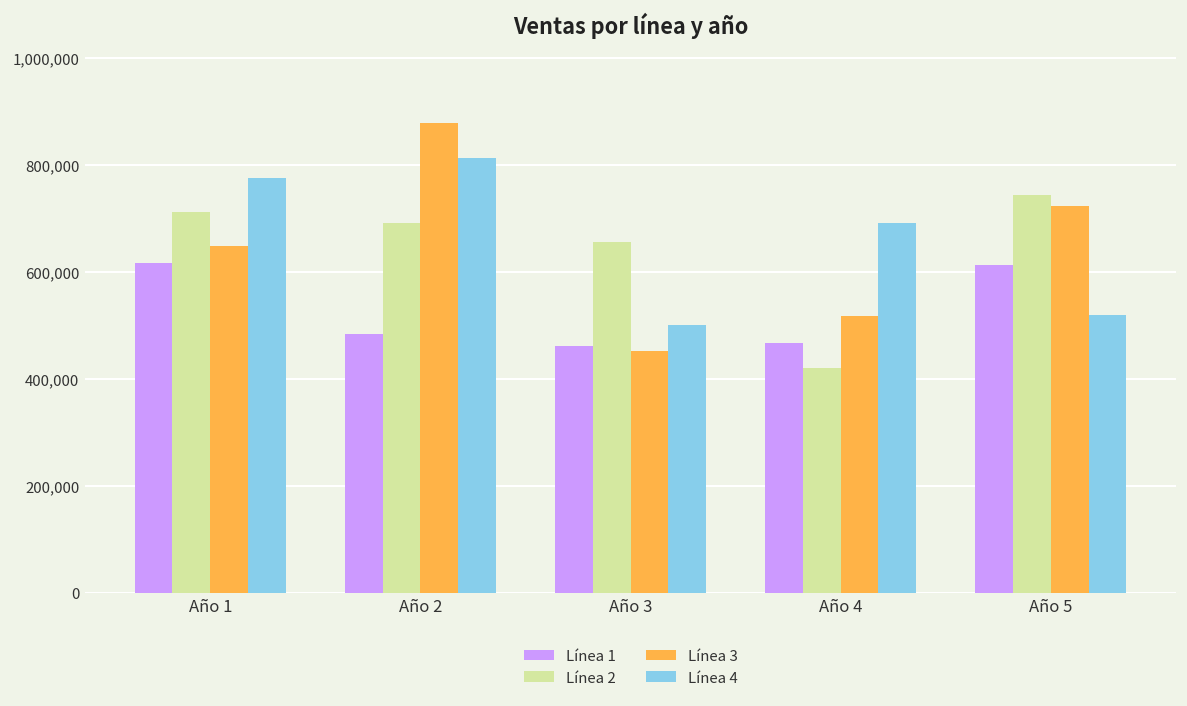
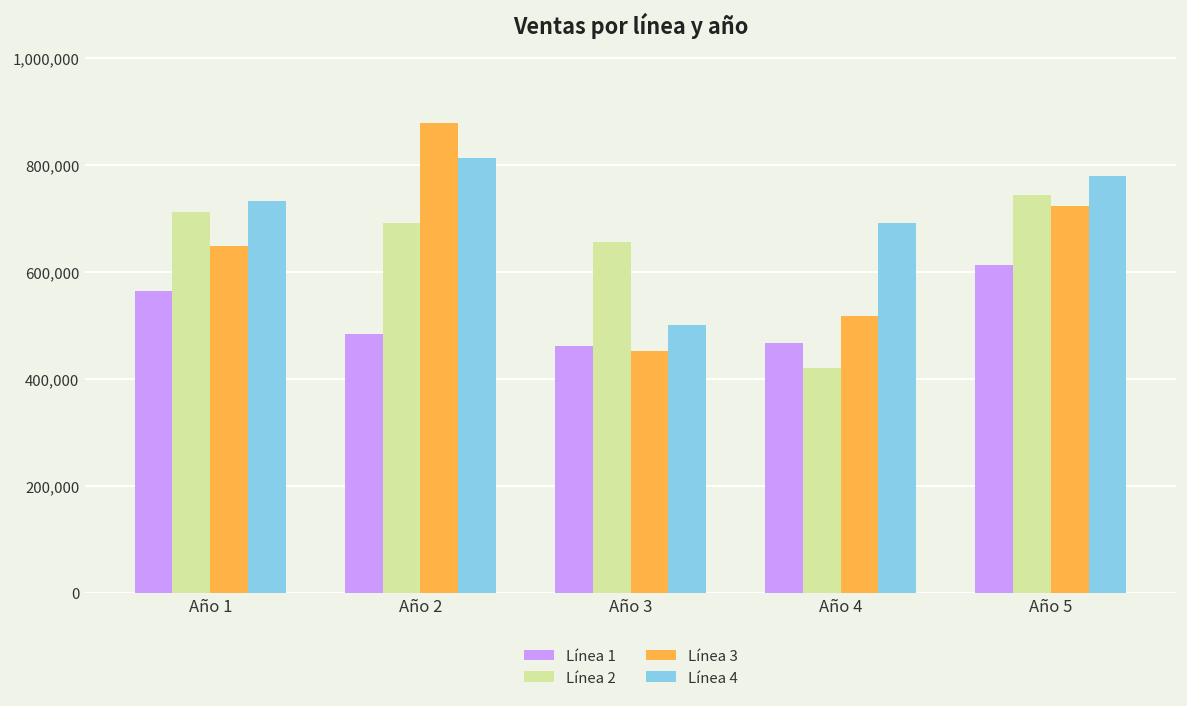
Línea 1, Año 1: 620,000 -> 560,000
Línea 4, Año 1: 780,000 -> 730,000
Línea 4, Año 5: 520,000 -> 780,000
